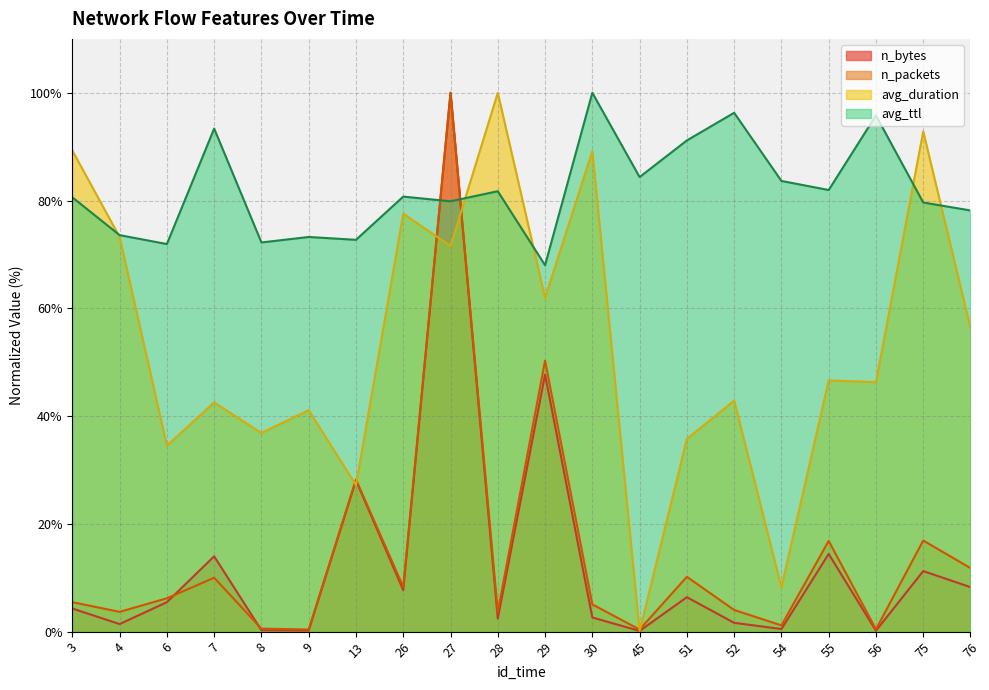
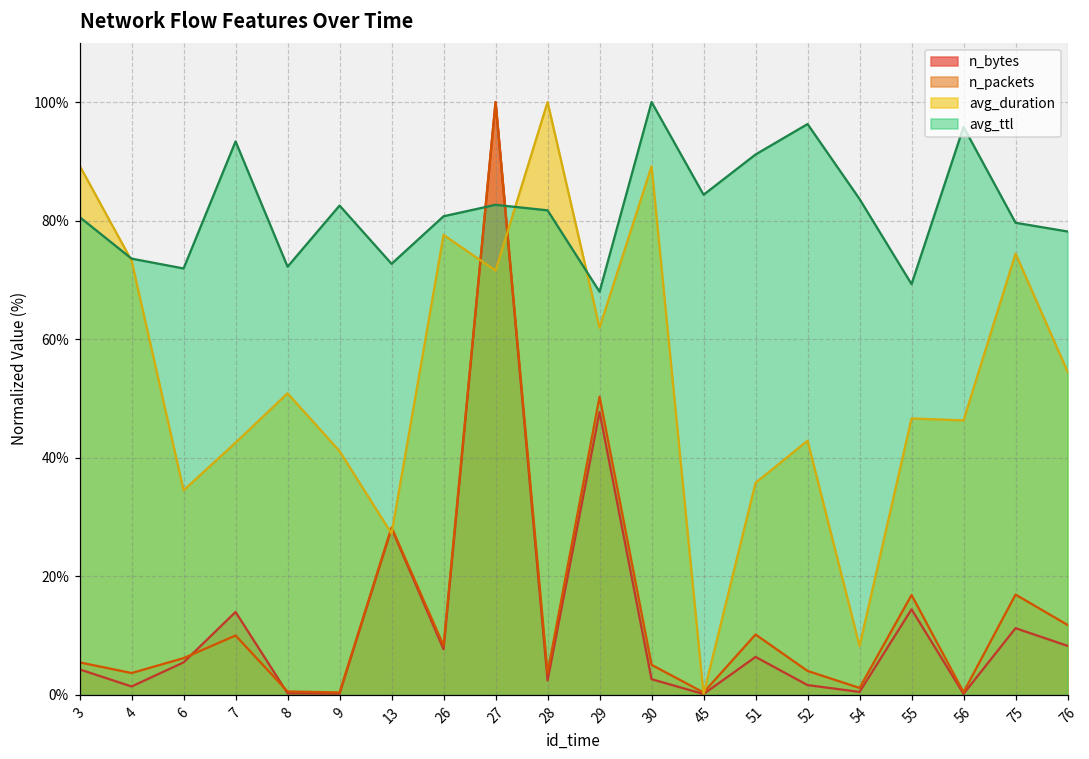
avg_duration, 8: 37% -> 51%
avg_ttl, 9: 73% -> 83%
avg_ttl, 27: 80% -> 83%
avg_ttl, 55: 82% -> 69%
avg_duration, 75: 93% -> 74%
avg_duration, 76: 56% -> 55%
